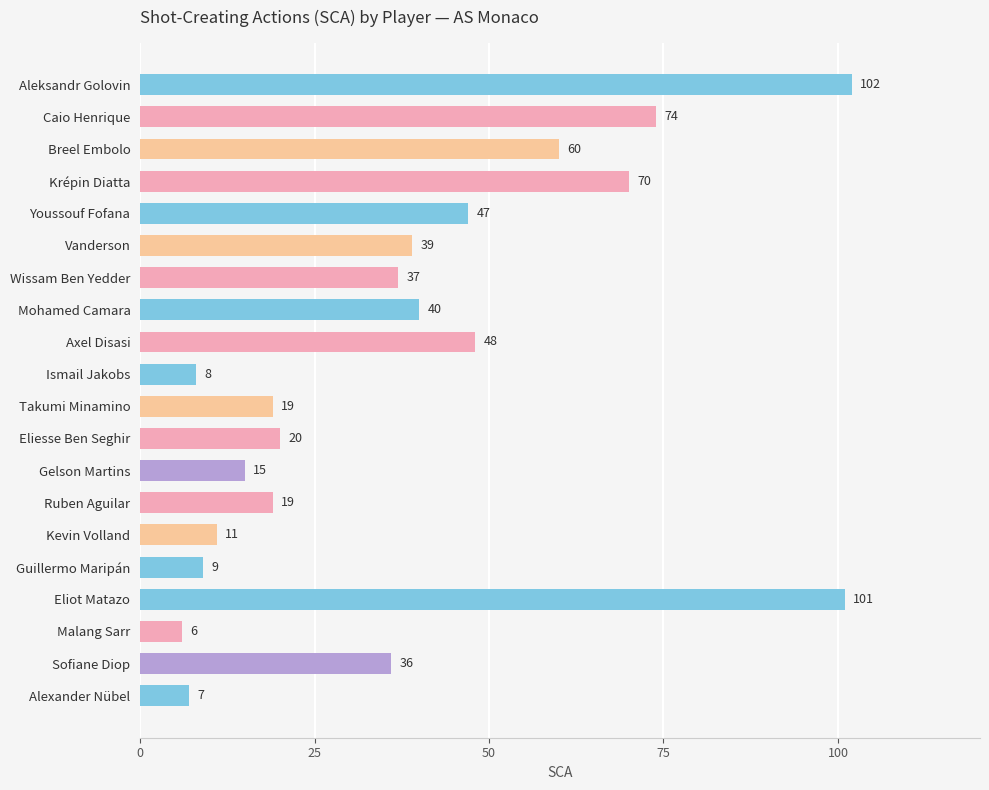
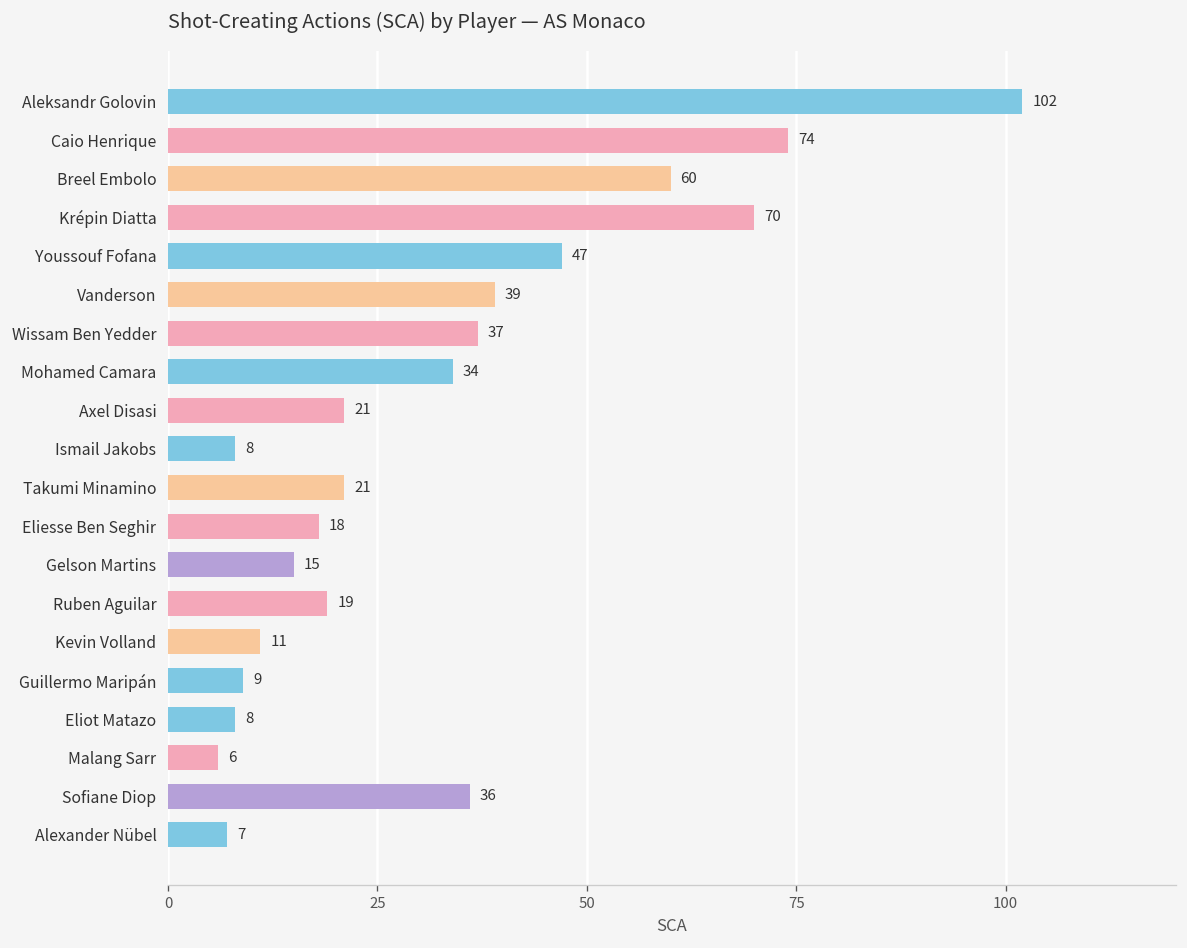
Mohamed Camara: 40 -> 34
Axel Disasi: 48 -> 21
Takumi Minamino: 19 -> 21
Eliesse Ben Seghir: 20 -> 18
Eliot Matazo: 101 -> 8
